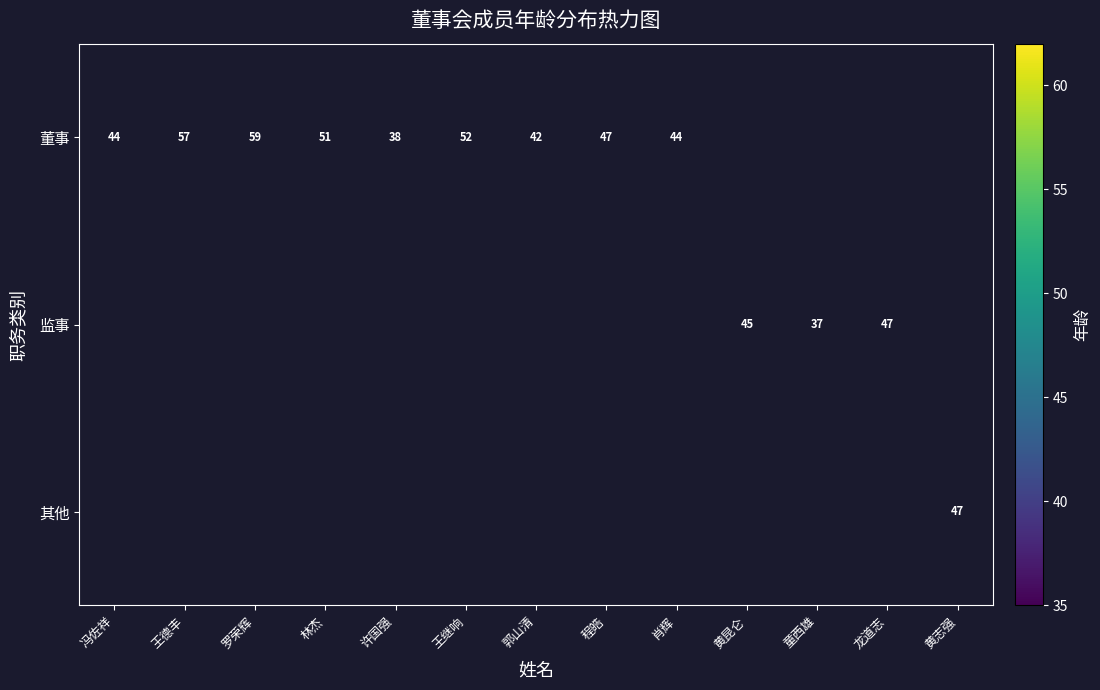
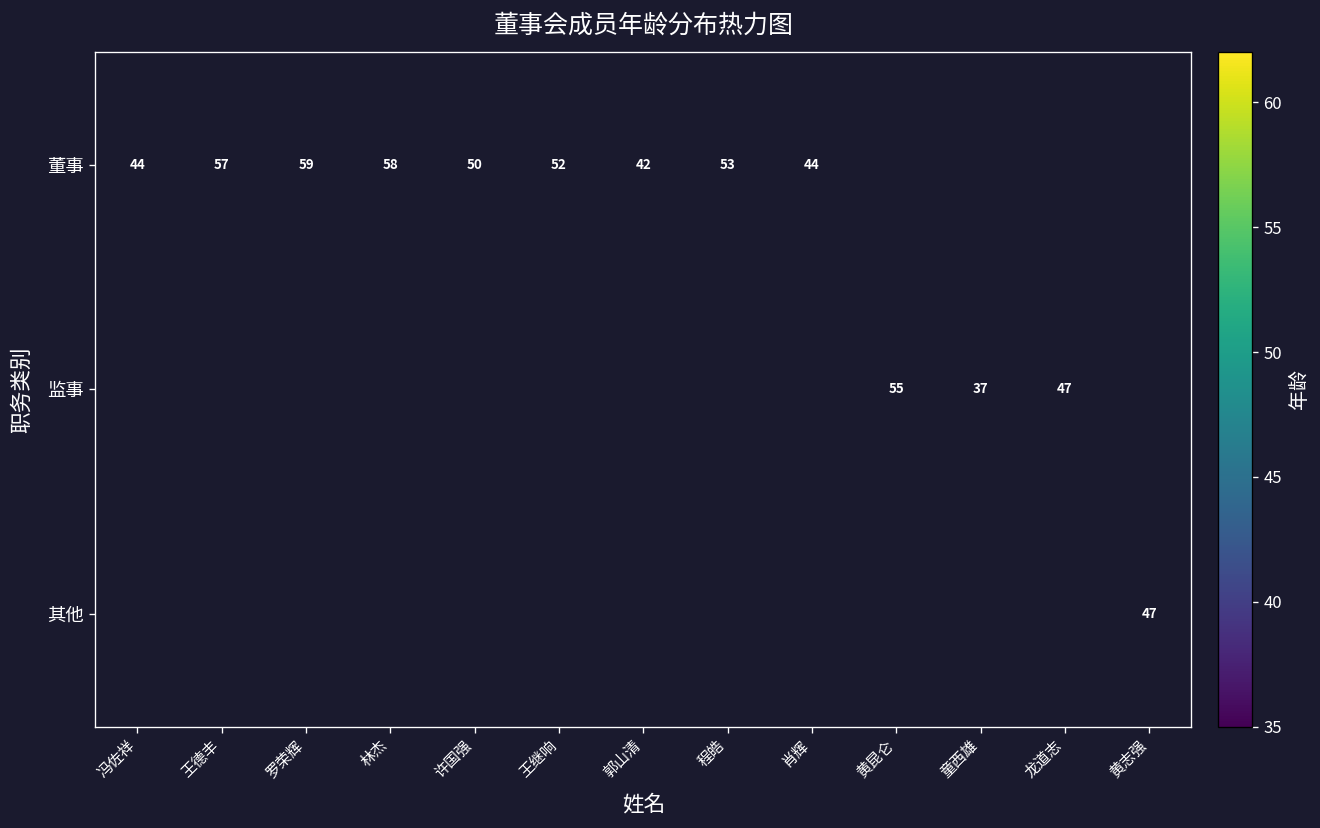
董事, 林杰: 51 -> 58
董事, 许国强: 38 -> 50
董事, 程皓: 47 -> 53
监事, 黄昆仑: 45 -> 55
